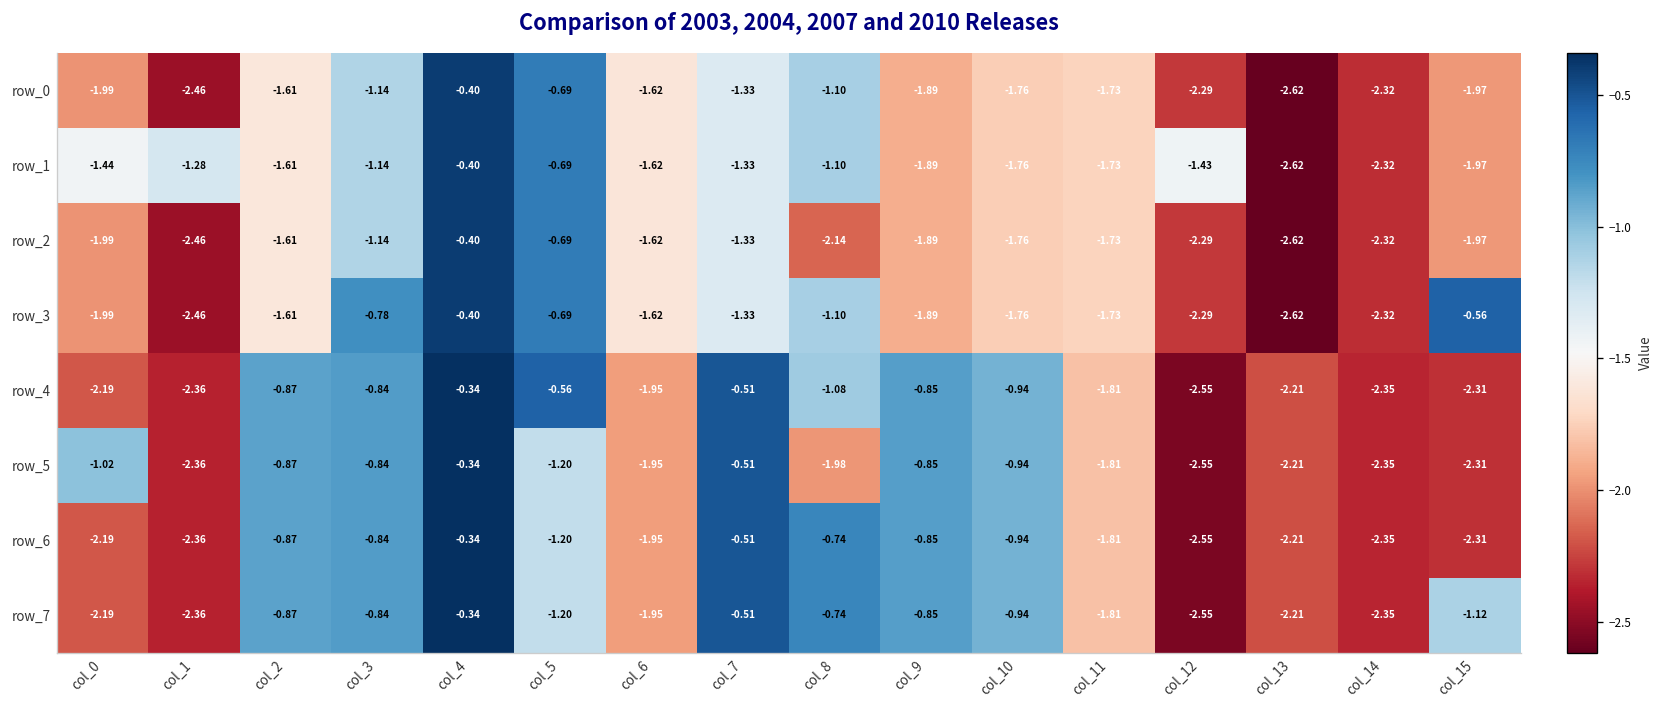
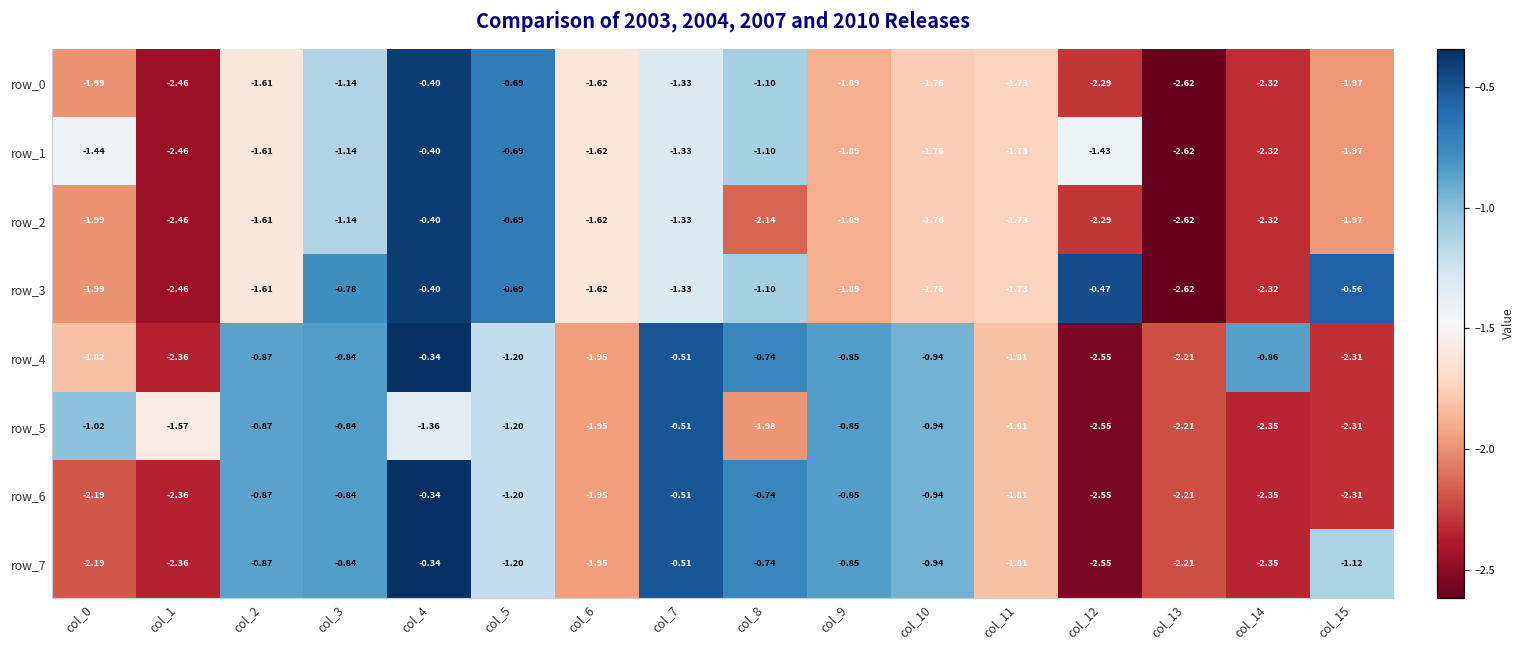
row_1, col_1: -1.28 -> -2.46
row_3, col_12: -2.29 -> -0.47
row_4, col_0: -2.19 -> -1.82
row_4, col_5: -0.56 -> -1.20
row_4, col_8: -1.08 -> -0.74
row_4, col_14: -2.35 -> -0.86
row_5, col_1: -2.36 -> -1.57
row_5, col_4: -0.34 -> -1.36
